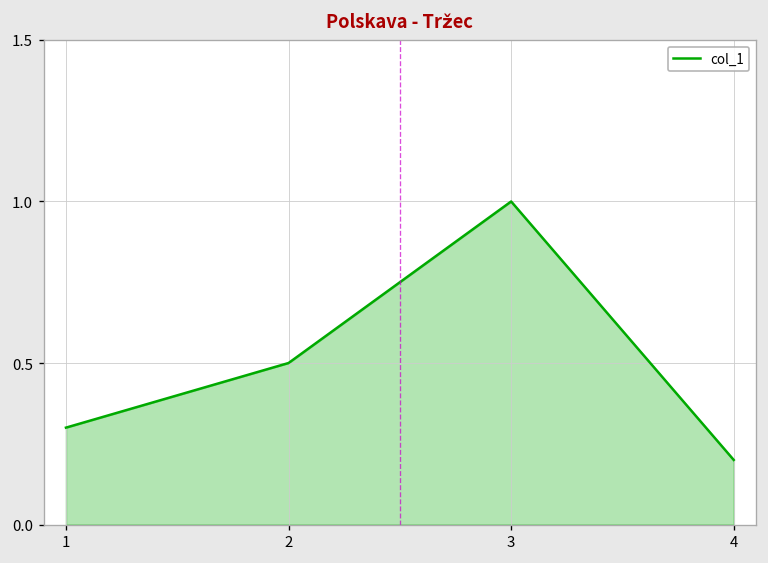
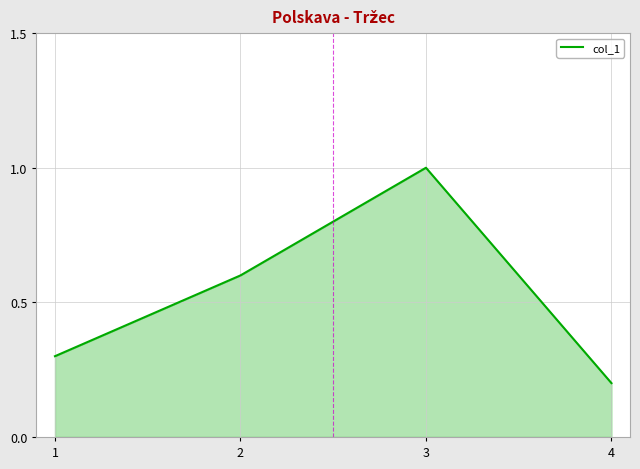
2: 0.5 -> 0.6
